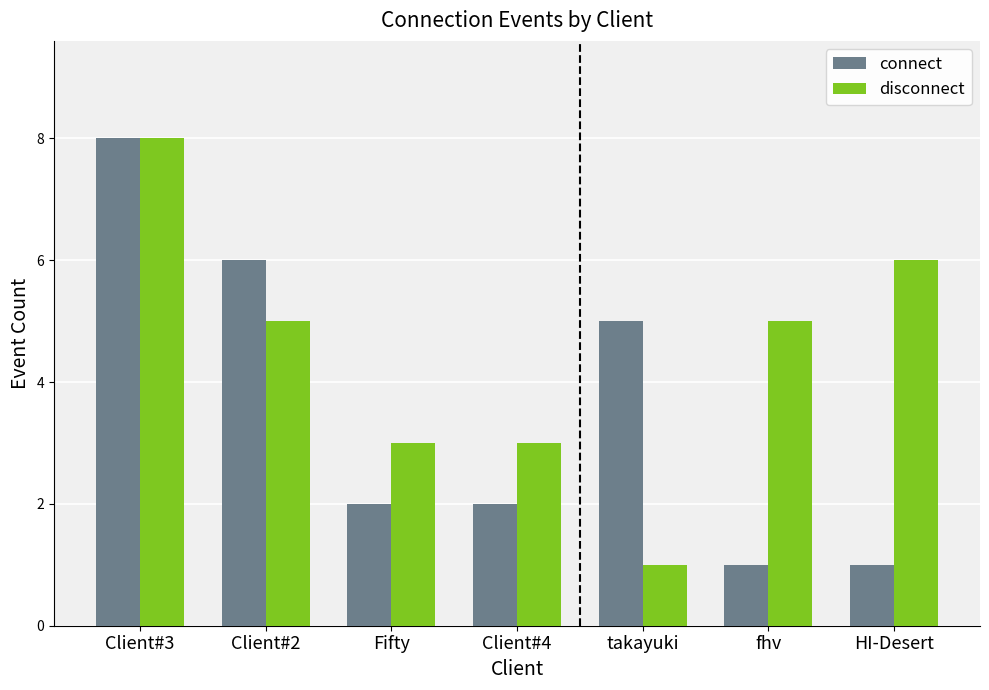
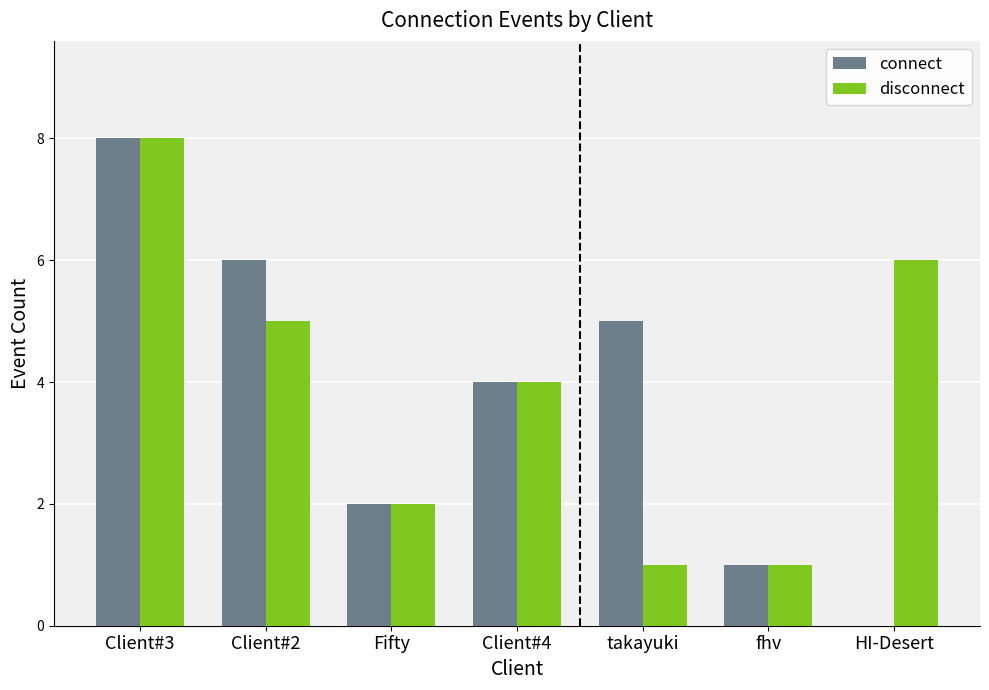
disconnect, Fifty: 3 -> 2
connect, Client#4: 2 -> 4
disconnect, Client#4: 3 -> 4
disconnect, fhv: 5 -> 1
connect, HI-Desert: 1 -> 0
